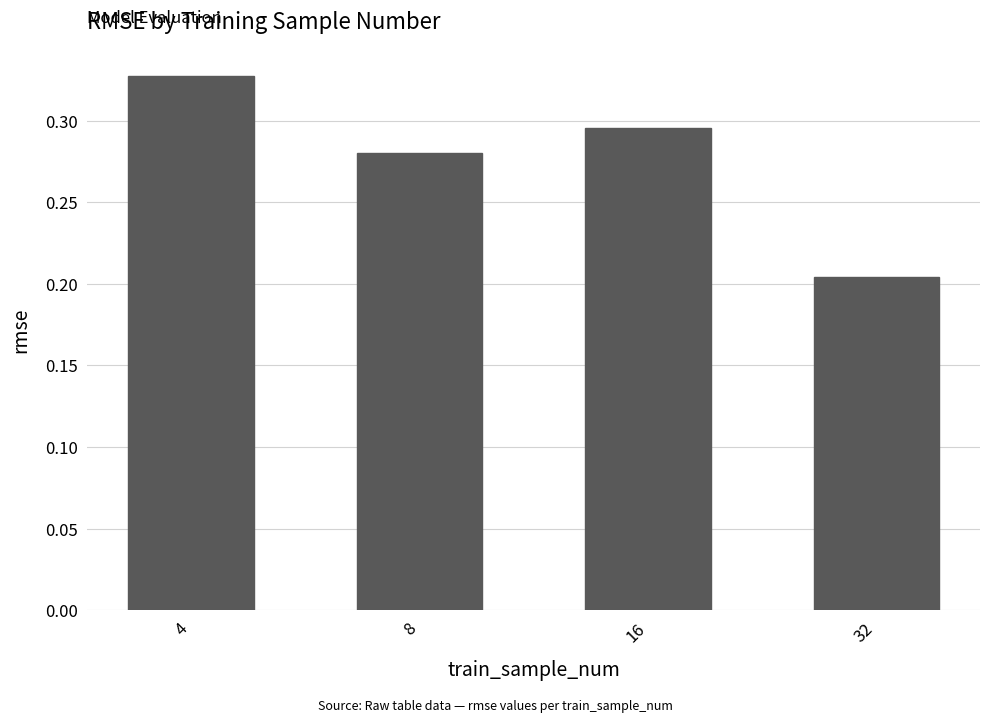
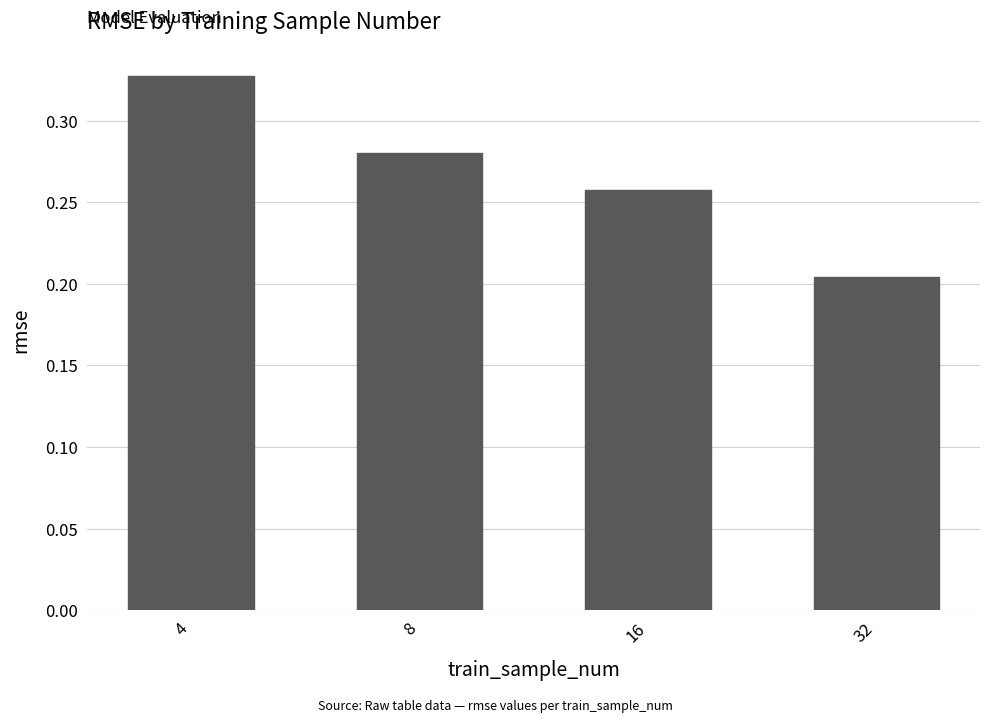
16: 0.295 -> 0.258
